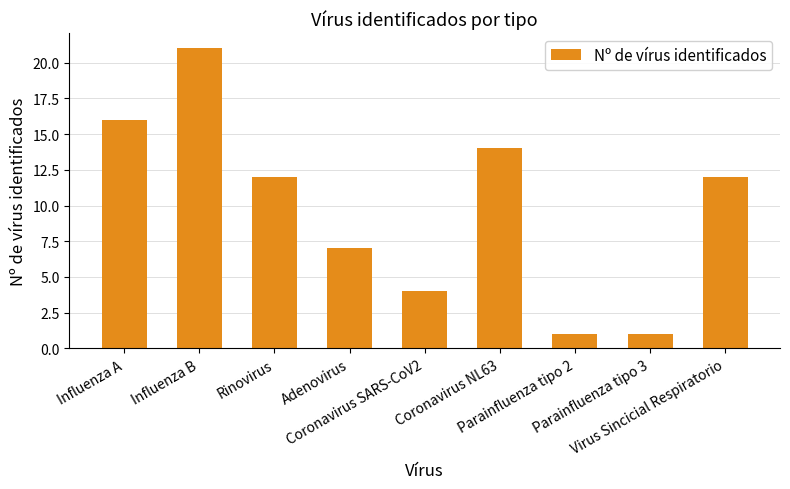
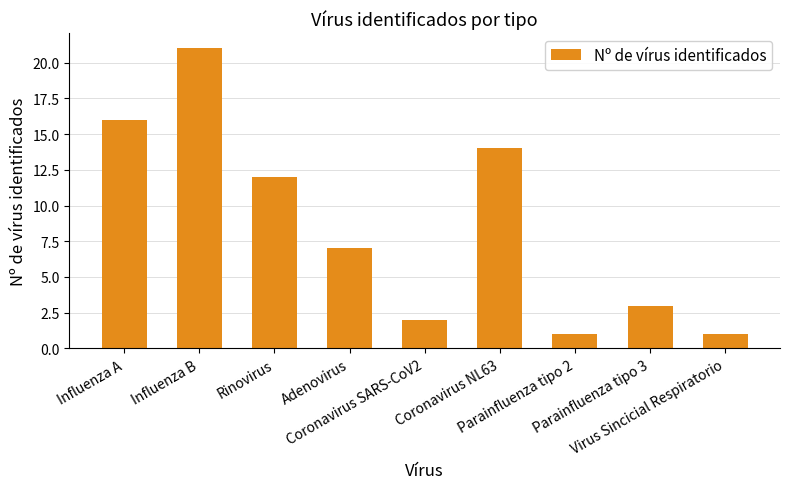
Coronavirus SARS-CoV2: 4 -> 2
Parainfluenza tipo 3: 1 -> 3
Virus Sincicial Respiratorio: 12 -> 1
